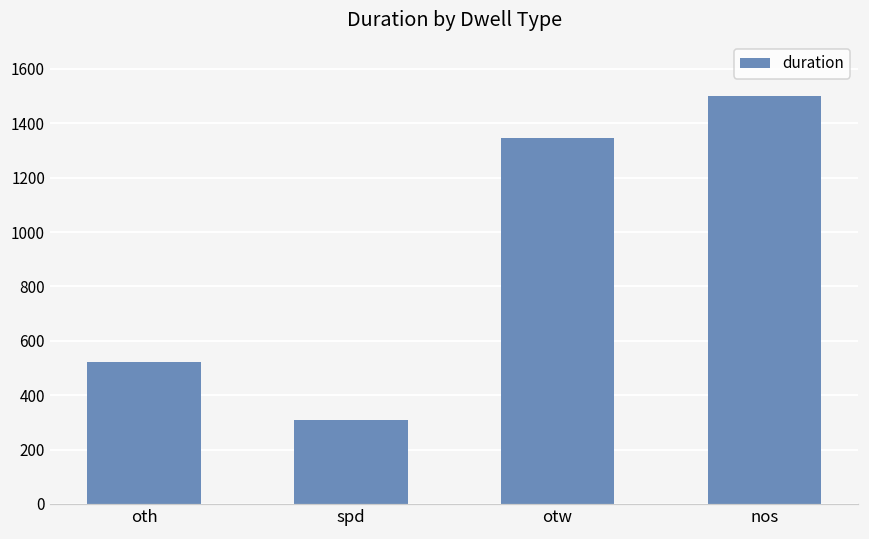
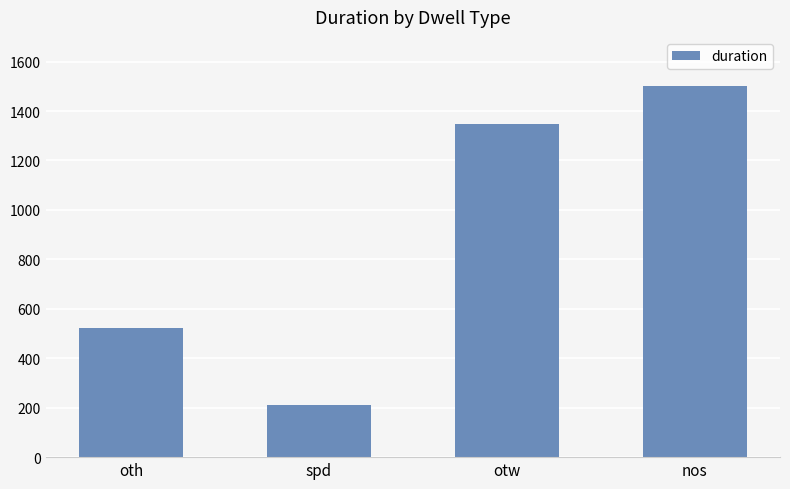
spd: 310 -> 210
